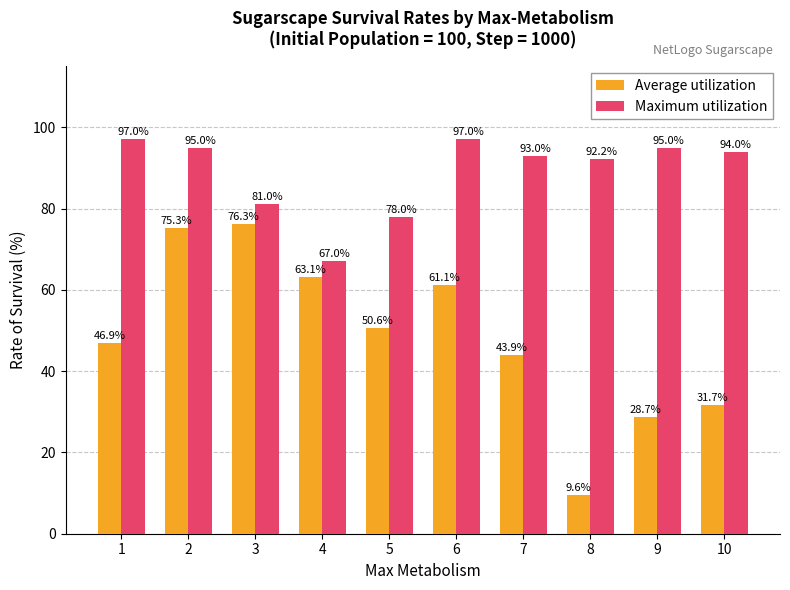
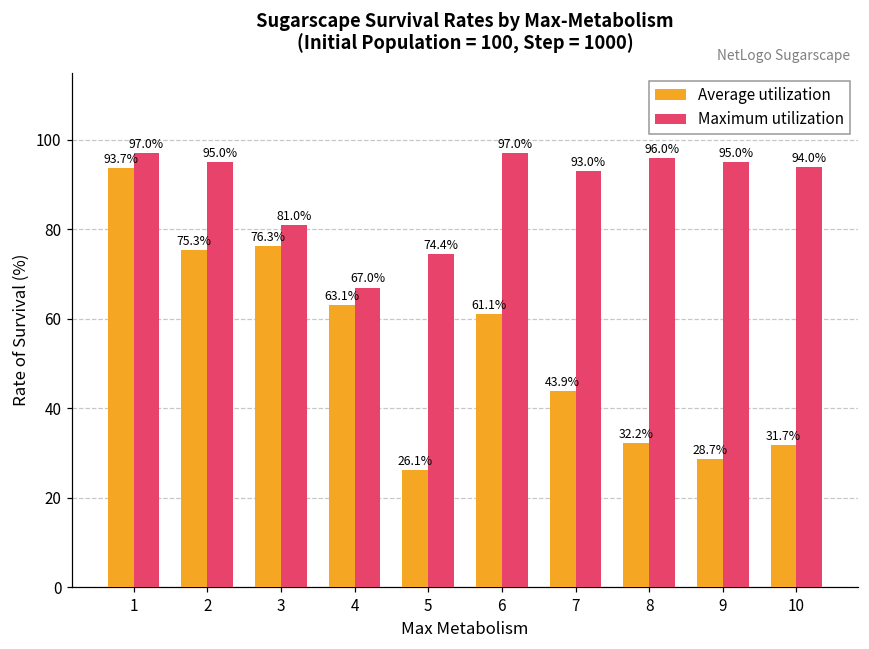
Average utilization, 1: 46.9% -> 93.7%
Average utilization, 5: 50.6% -> 26.1%
Maximum utilization, 5: 78.0% -> 74.4%
Average utilization, 8: 9.6% -> 32.2%
Maximum utilization, 8: 92.2% -> 96.0%
